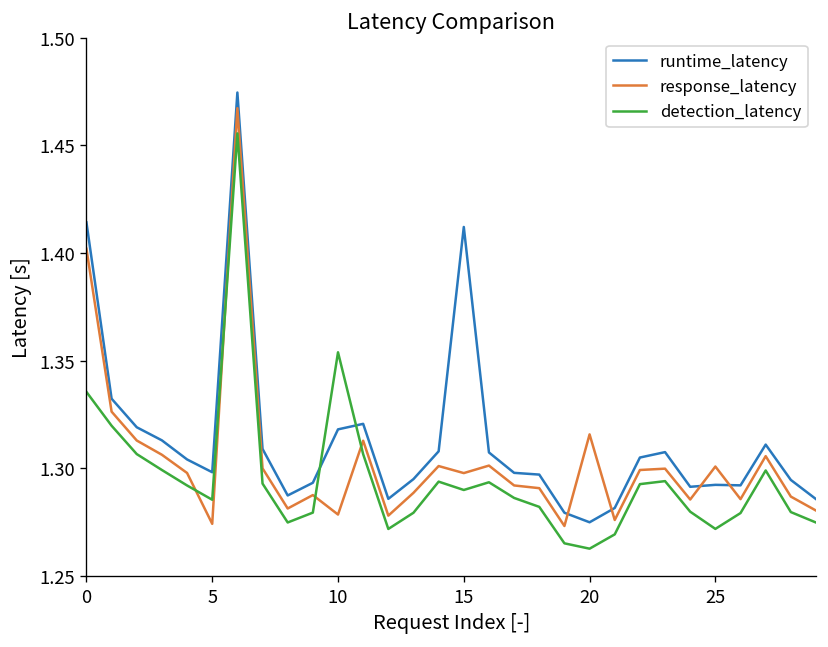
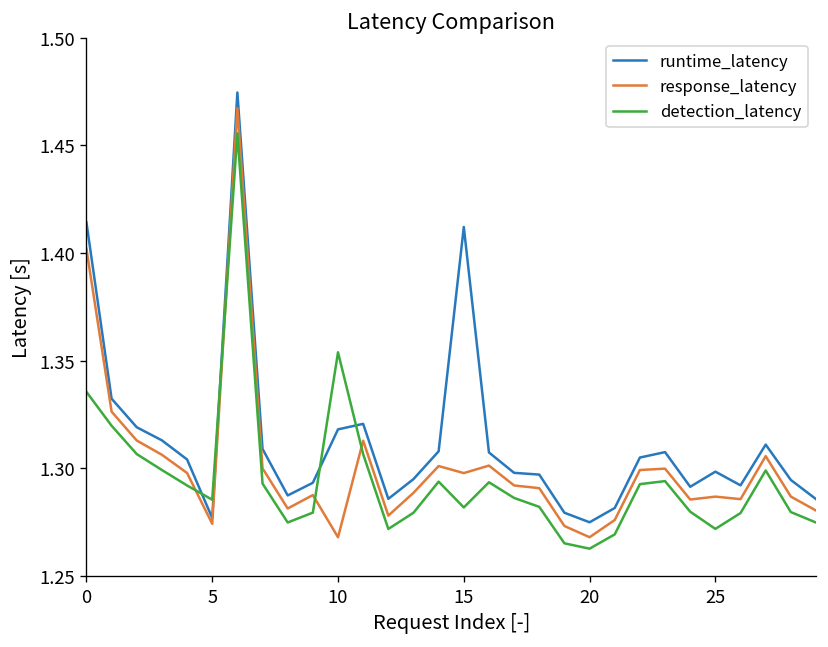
runtime_latency, 5: 1.298 -> 1.277
response_latency, 10: 1.278 -> 1.268
detection_latency, 15: 1.290 -> 1.282
response_latency, 20: 1.316 -> 1.268
runtime_latency, 25: 1.292 -> 1.298
response_latency, 25: 1.301 -> 1.287
